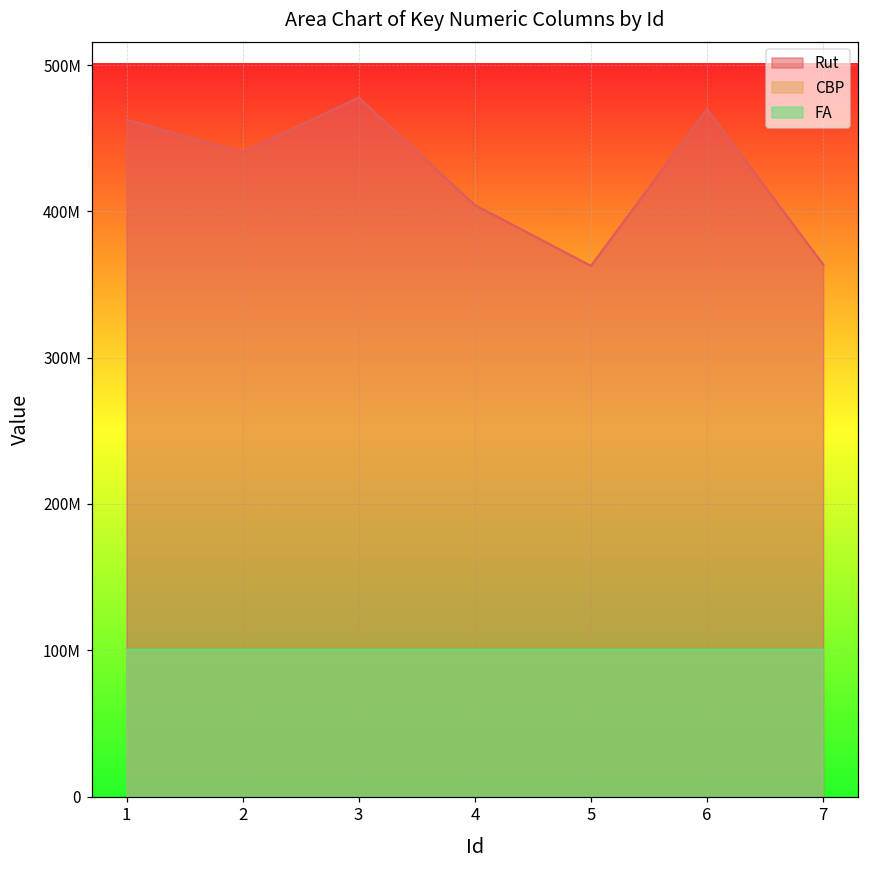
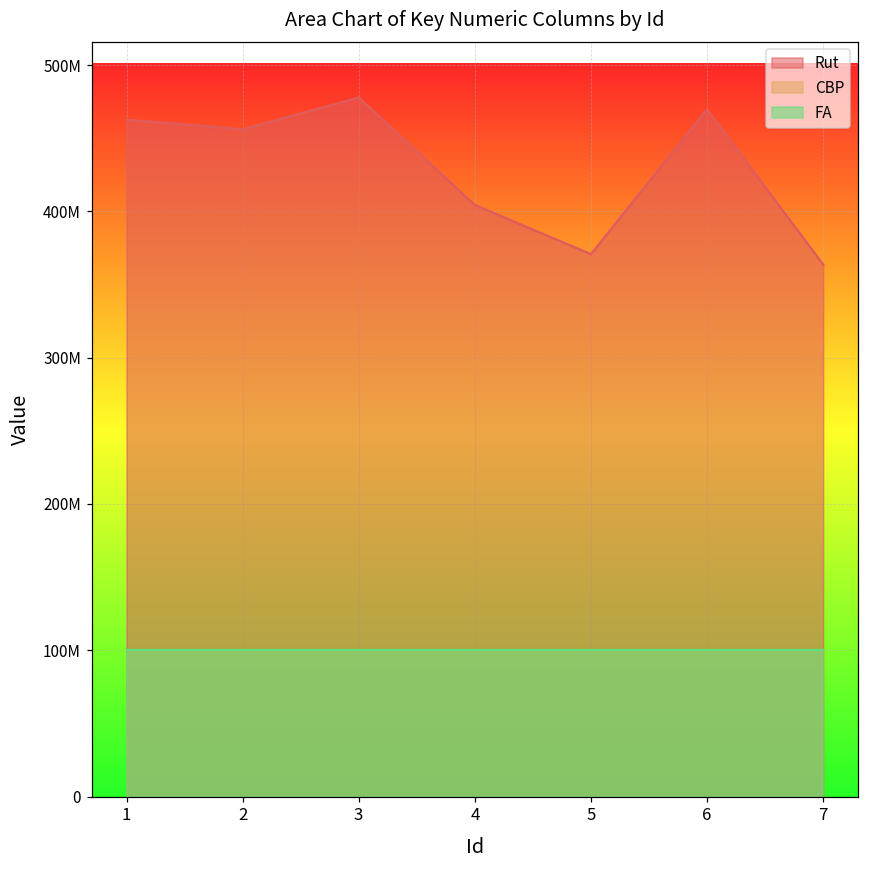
Rut, 2: 440000000 -> 456000000
Rut, 5: 363000000 -> 371000000
